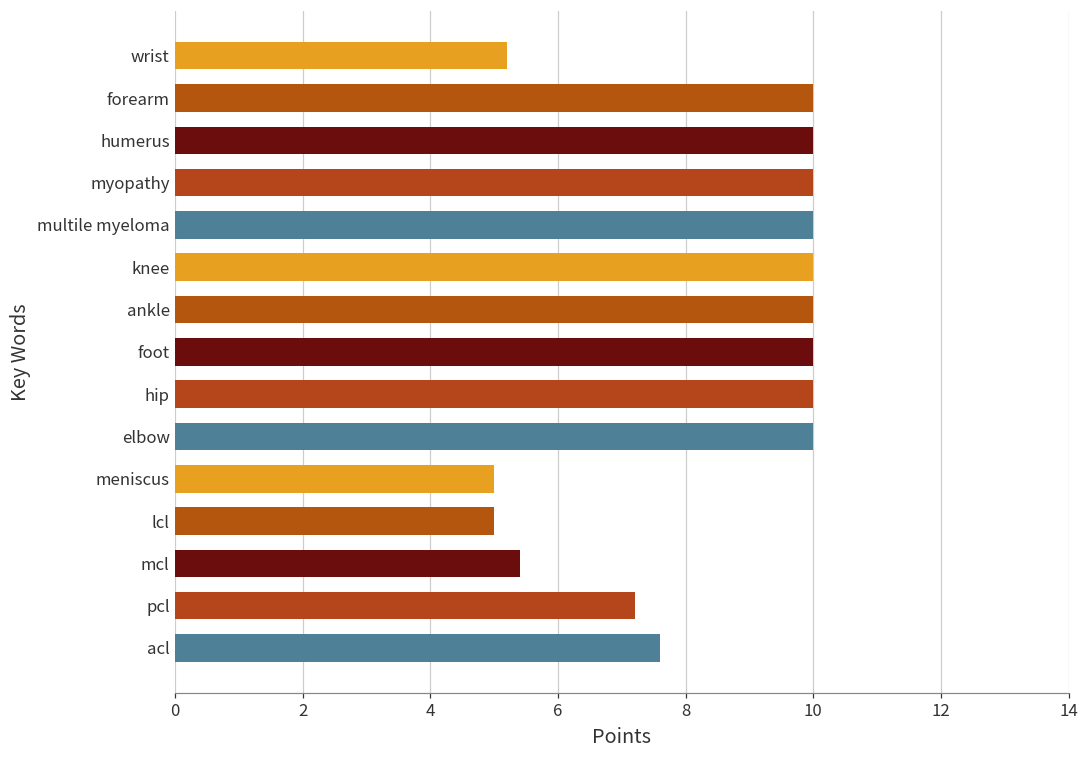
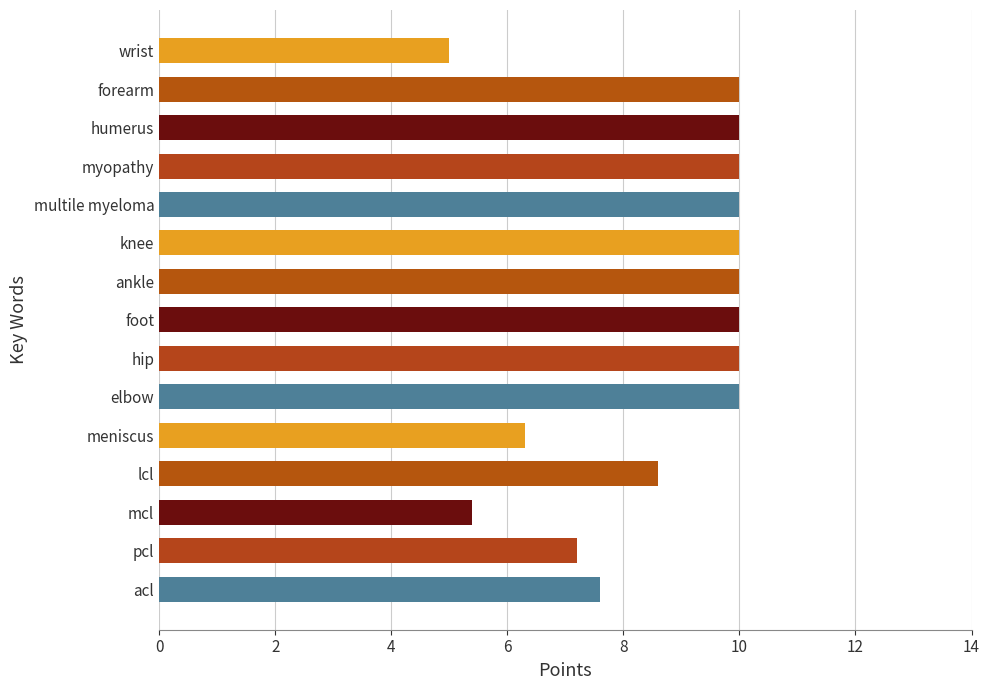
wrist: 5.2 -> 5.0
meniscus: 5.0 -> 6.3
lcl: 5.0 -> 8.6
